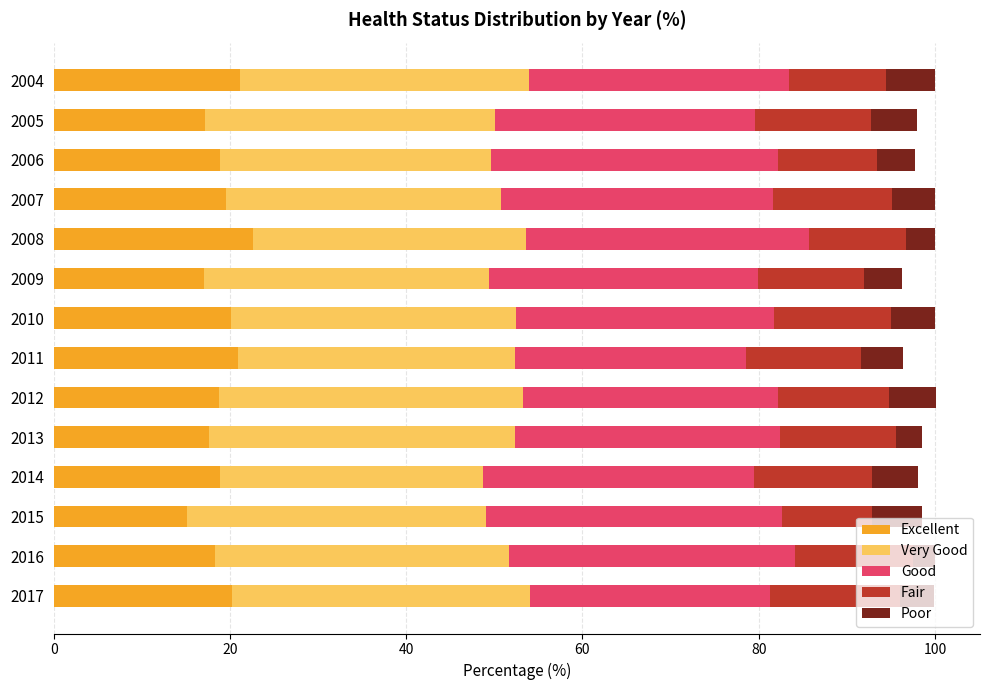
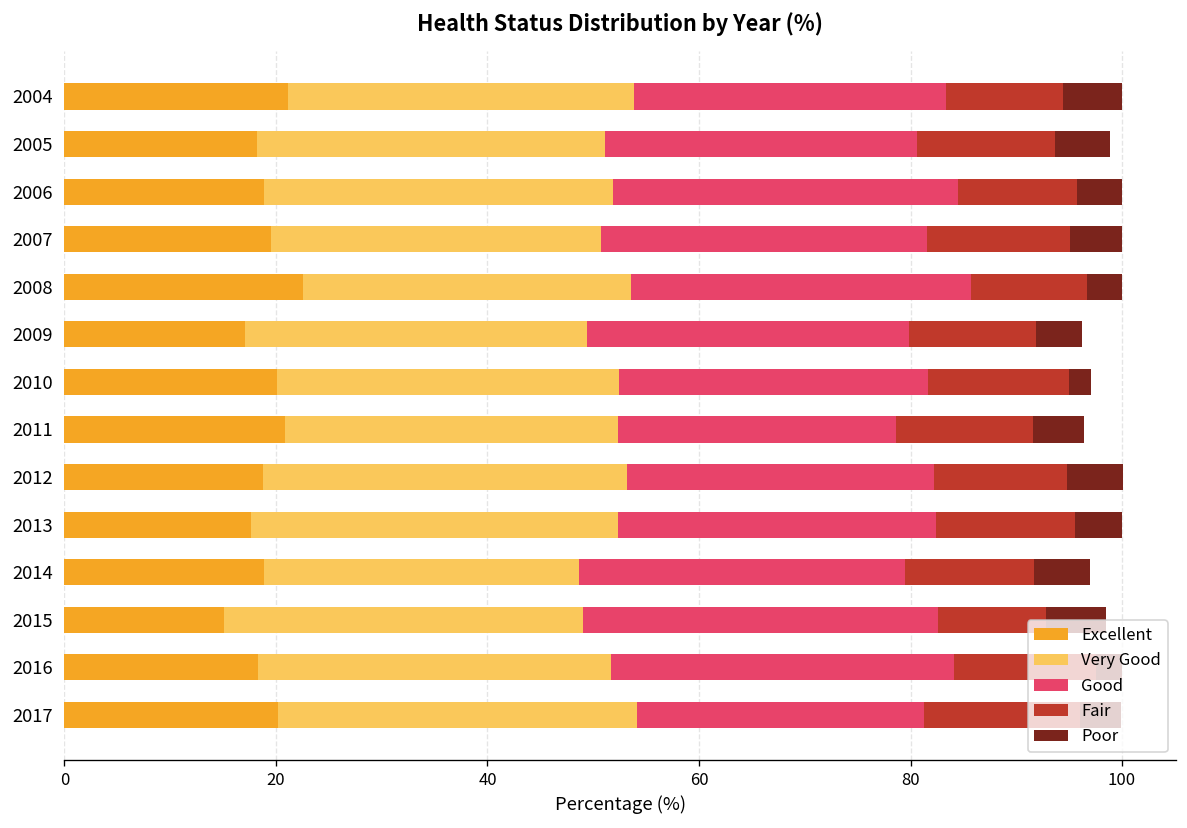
Excellent, 2005: 17 -> 18
Very Good, 2006: 31 -> 33
Poor, 2010: 5 -> 2
Poor, 2013: 3 -> 4
Fair, 2014: 13 -> 12
